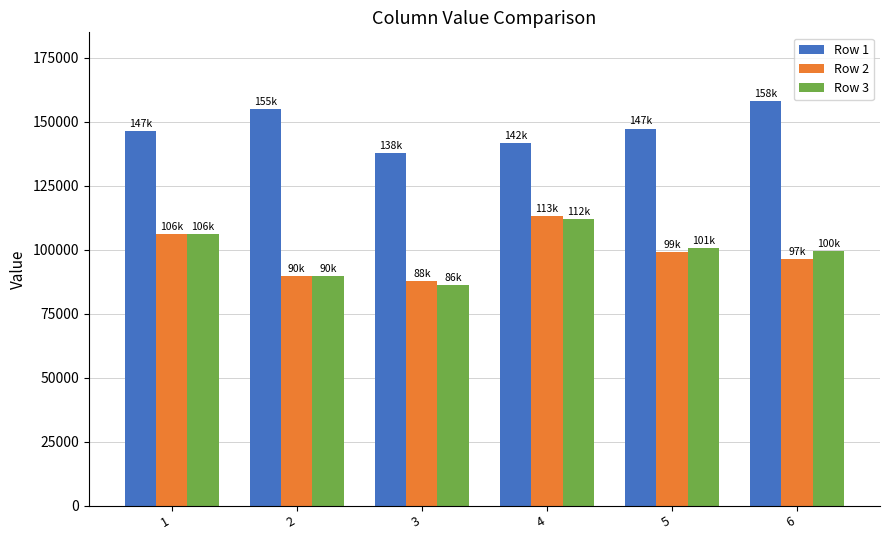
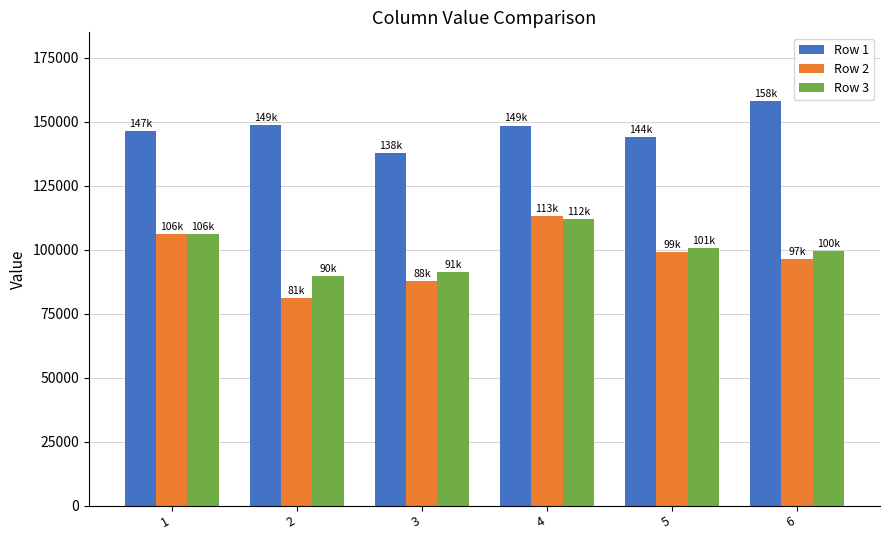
Row 1, 2: 155k -> 149k
Row 2, 2: 90k -> 81k
Row 3, 3: 86k -> 91k
Row 1, 4: 142k -> 149k
Row 1, 5: 147k -> 144k
